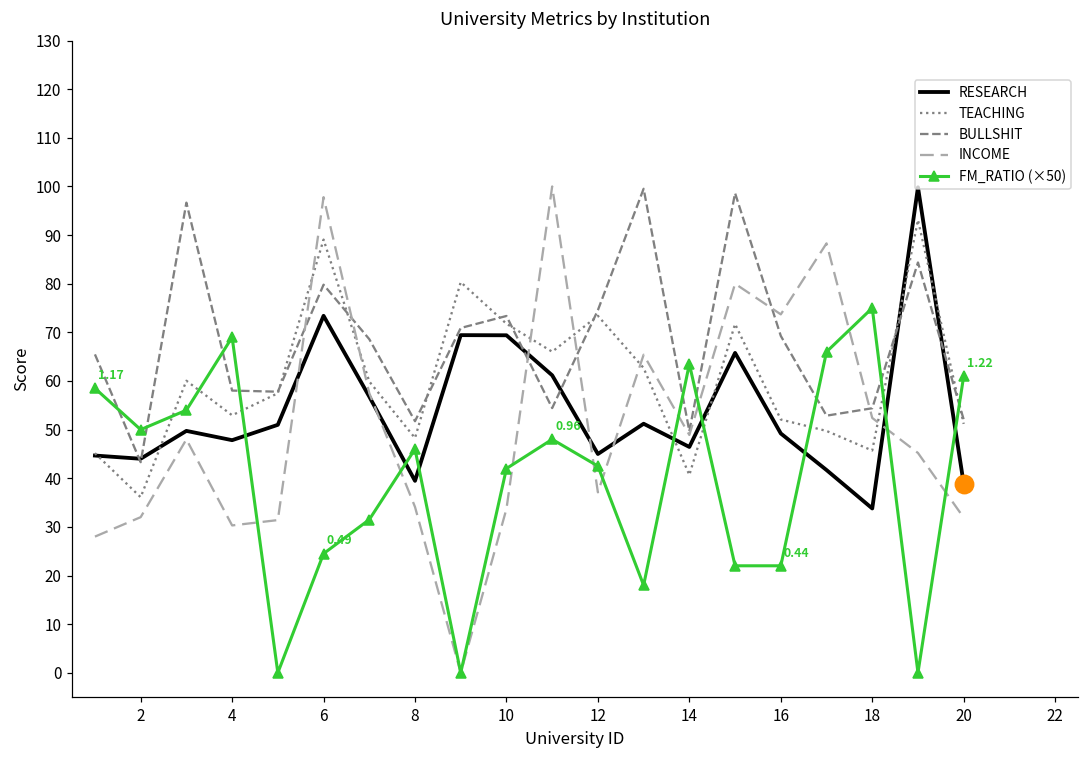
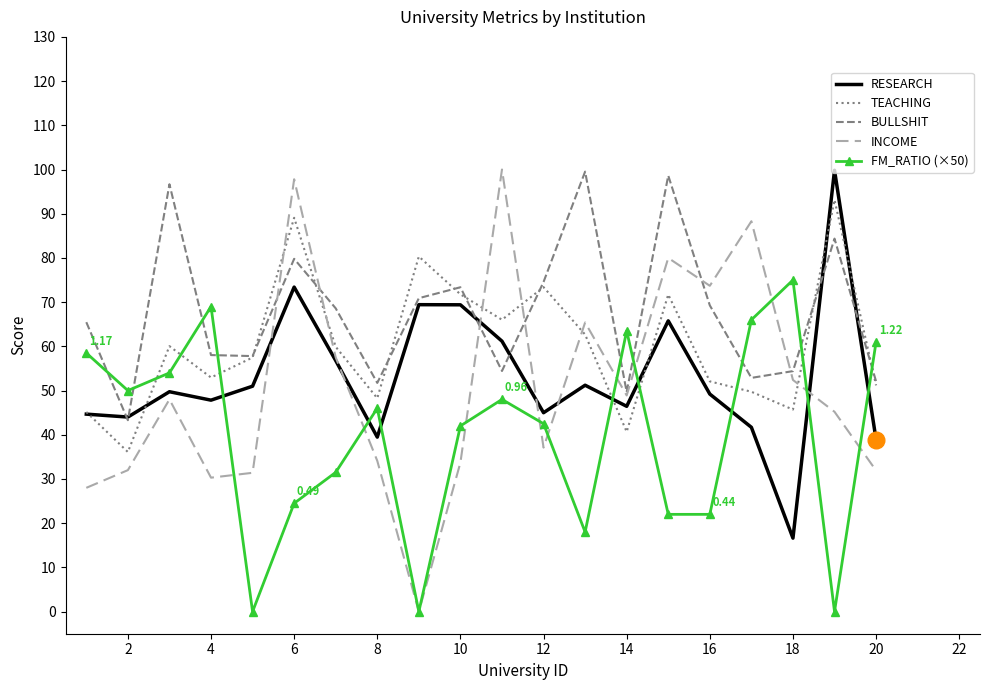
RESEARCH, 18: 34 -> 17
